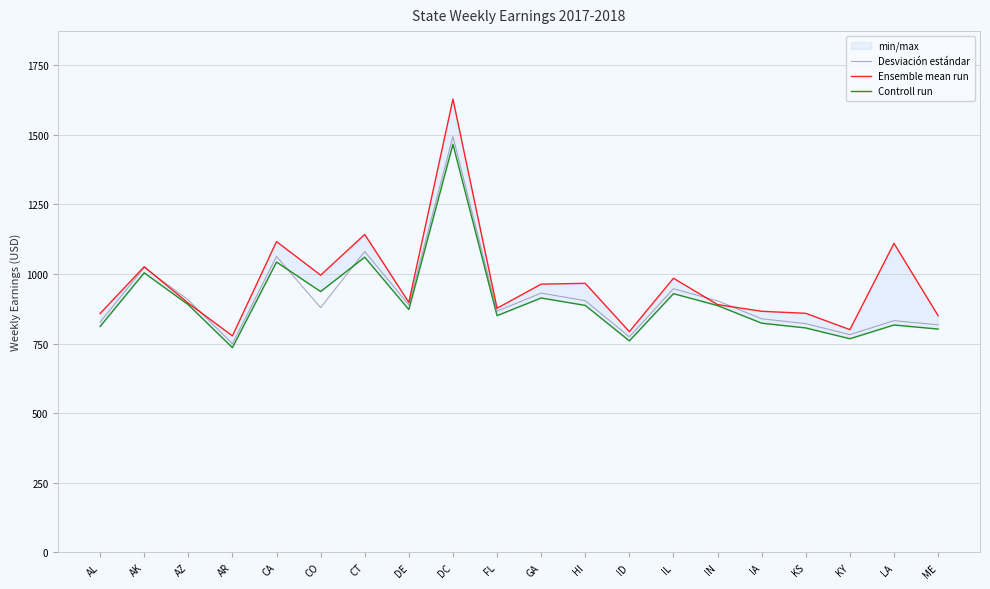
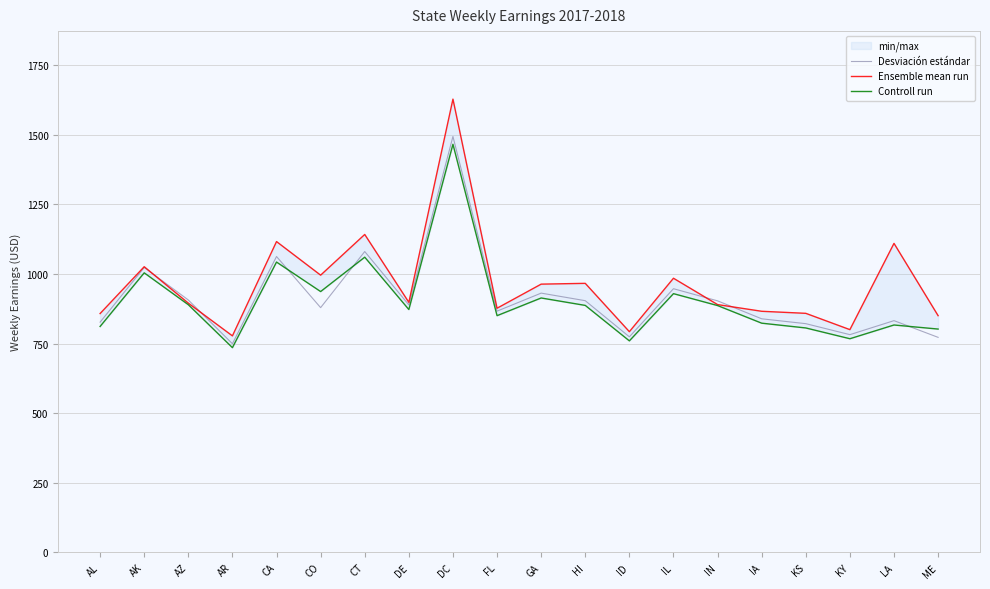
Desviación estándar, ME: 820 -> 770
